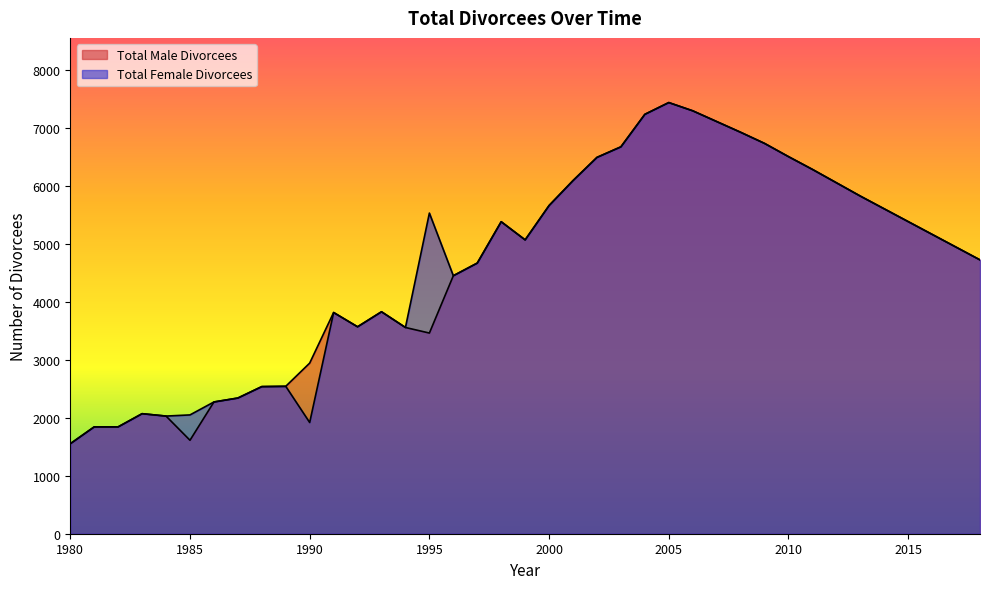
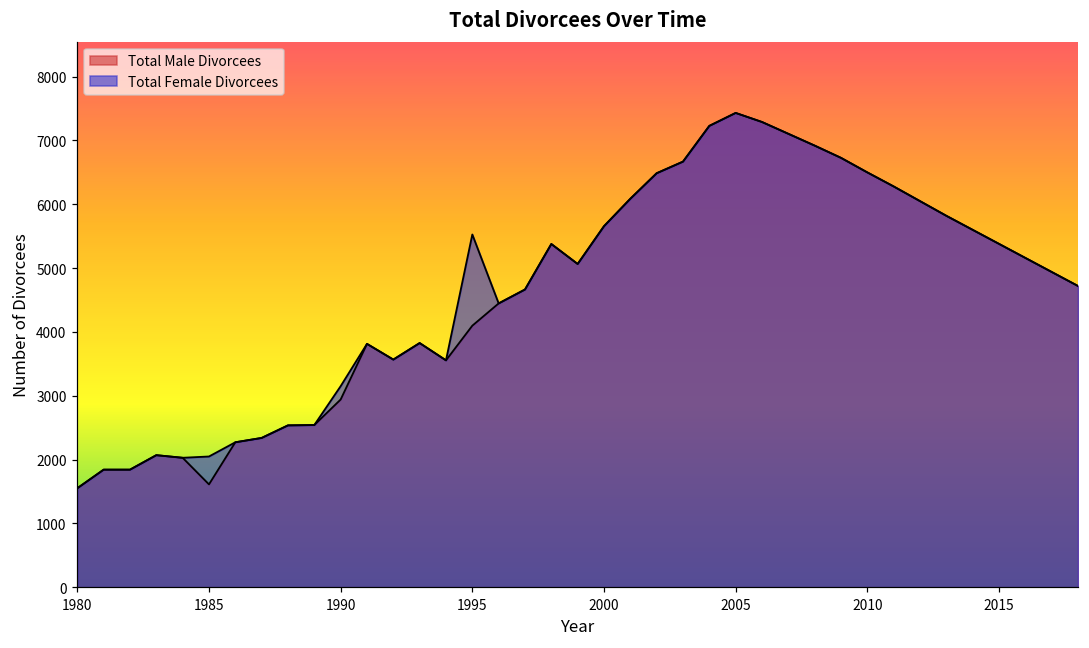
Total Female Divorcees, 1990: 1900 -> 3200
Total Male Divorcees, 1995: 3500 -> 4100
